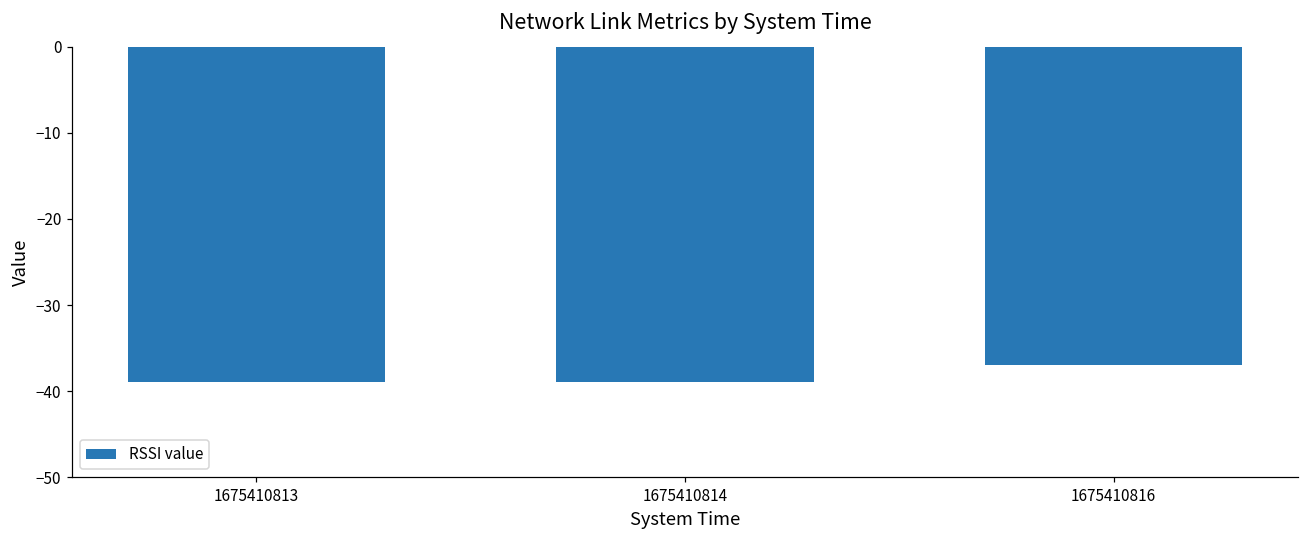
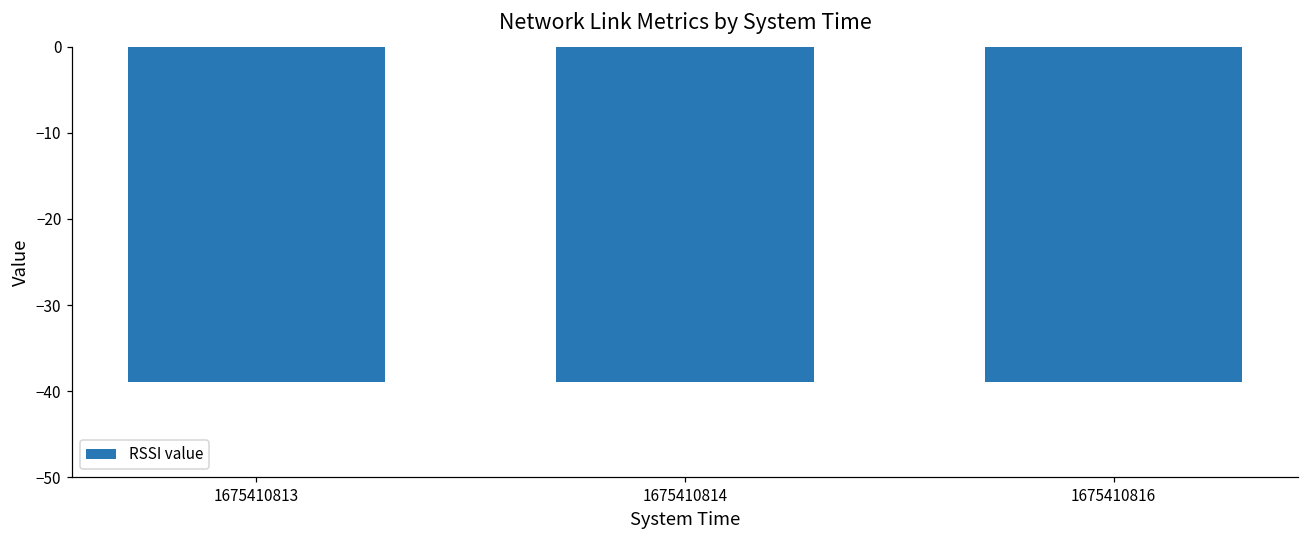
1675410816: -37 -> -39
